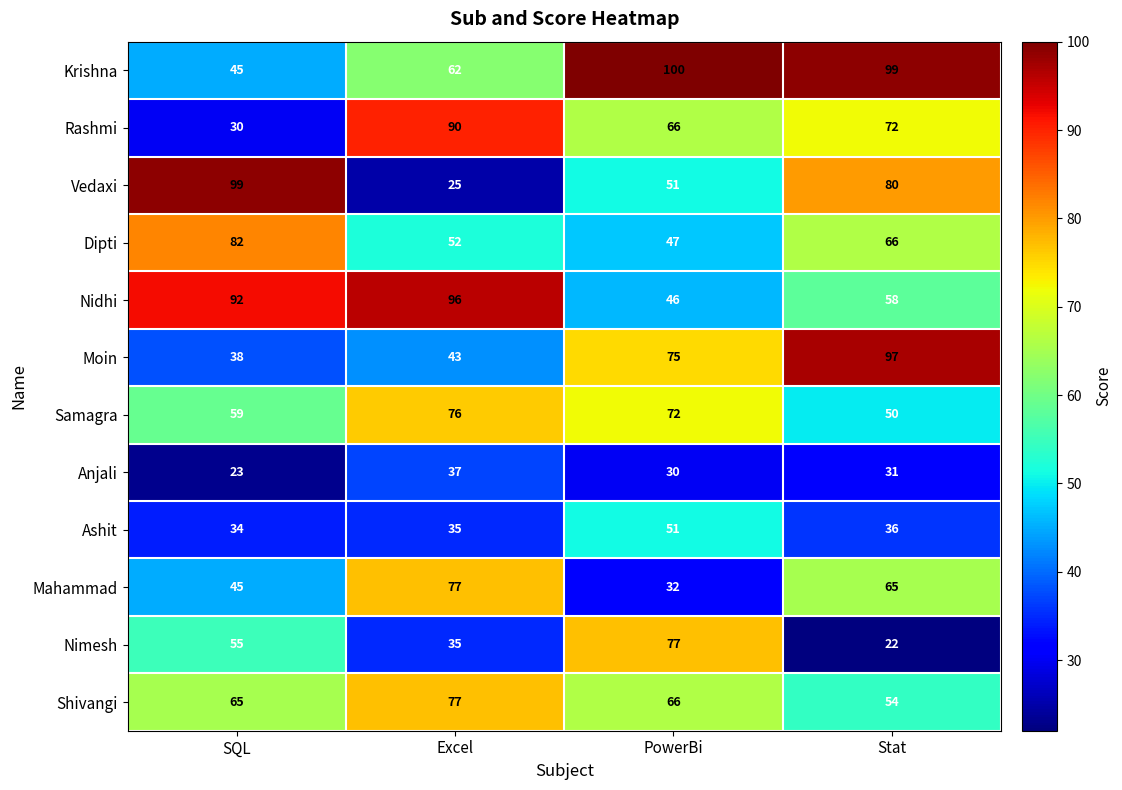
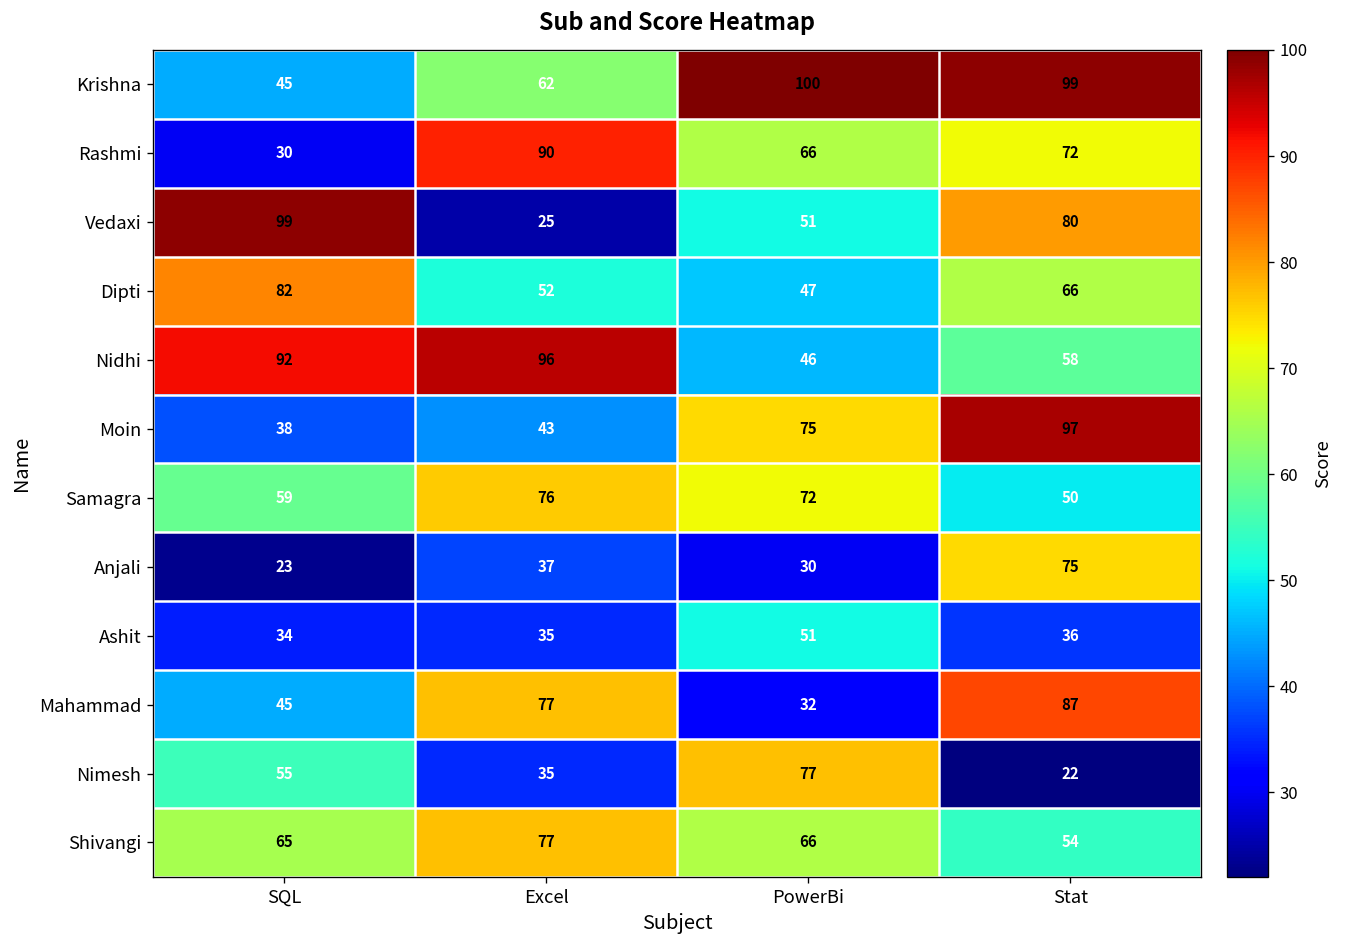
Anjali, Stat: 31 -> 75
Mahammad, Stat: 65 -> 87
